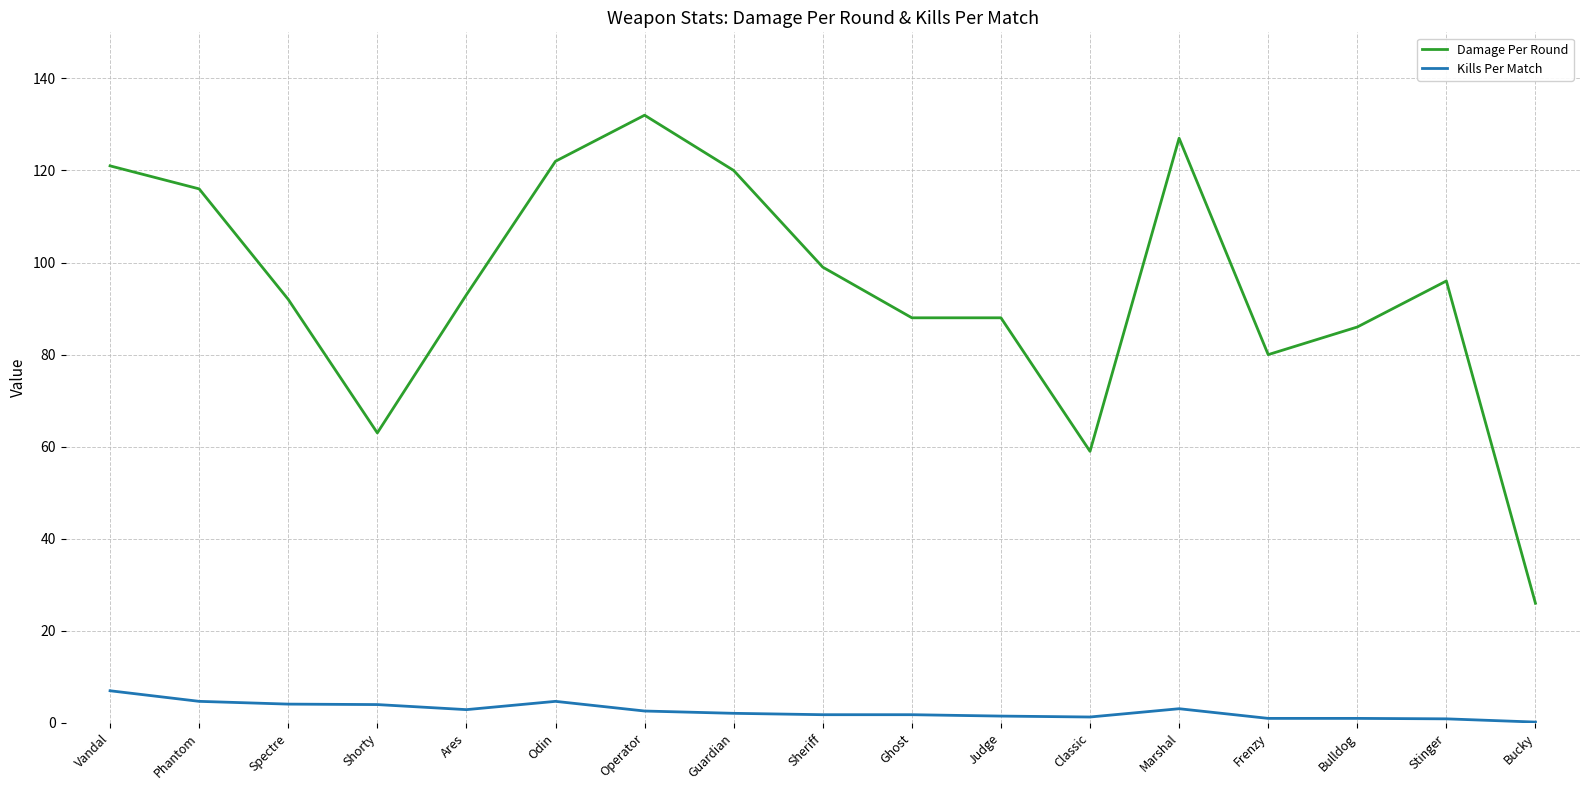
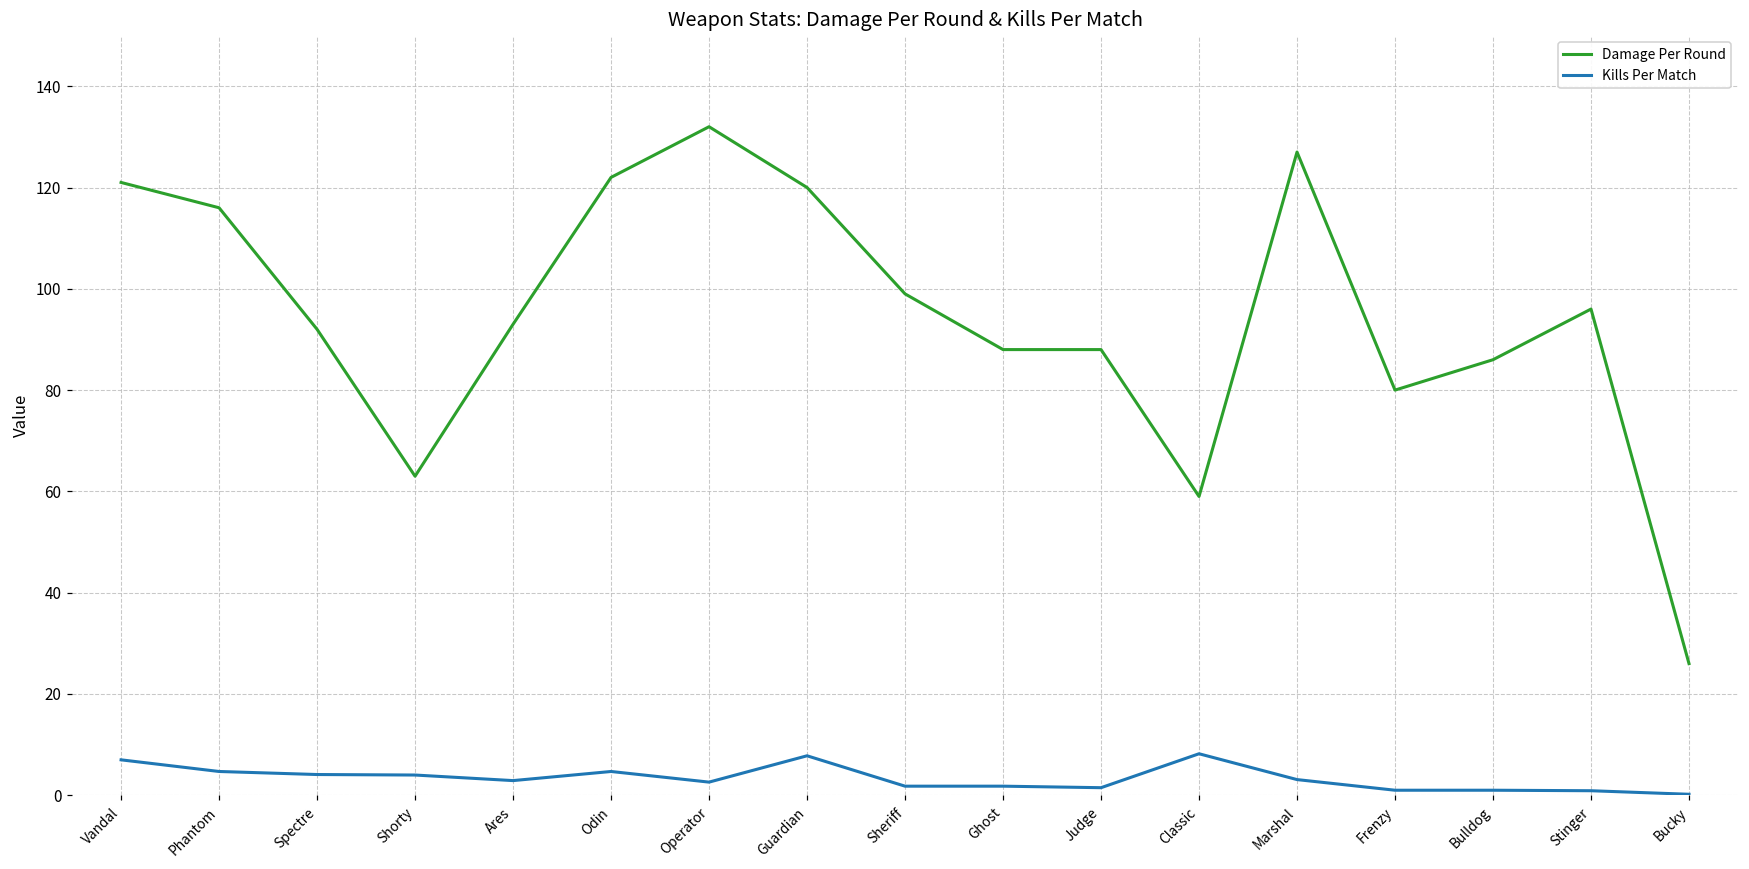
Kills Per Match, Guardian: 2 -> 8
Kills Per Match, Classic: 1 -> 8
